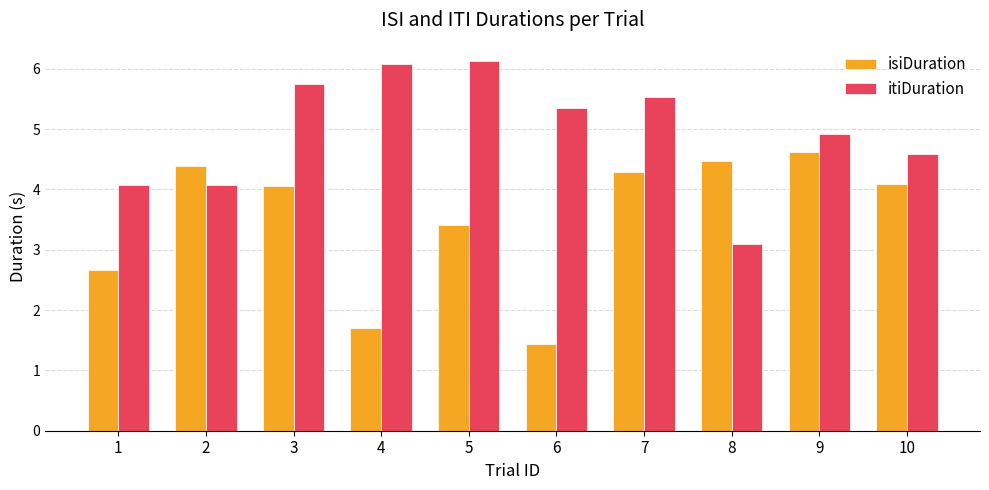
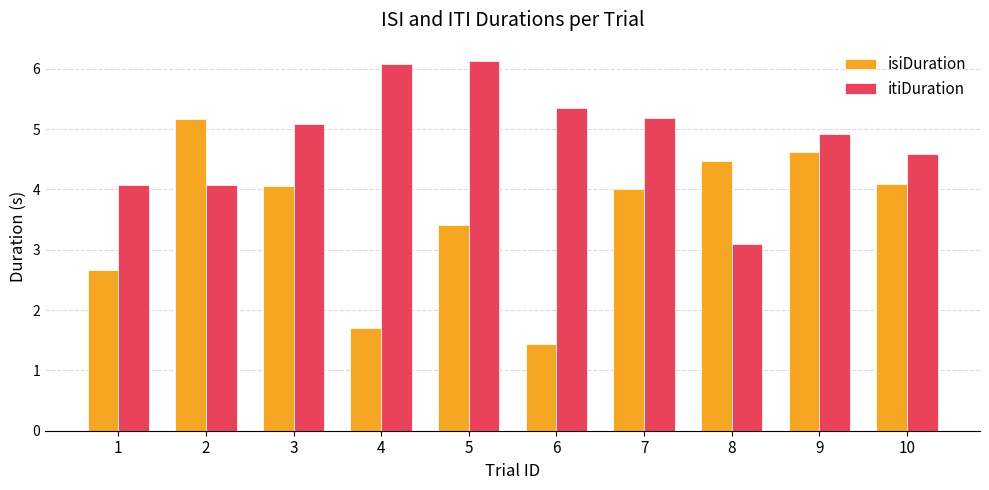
isiDuration, 2: 4.4 -> 5.2
itiDuration, 3: 5.7 -> 5.1
isiDuration, 7: 4.3 -> 4.0
itiDuration, 7: 5.5 -> 5.2
